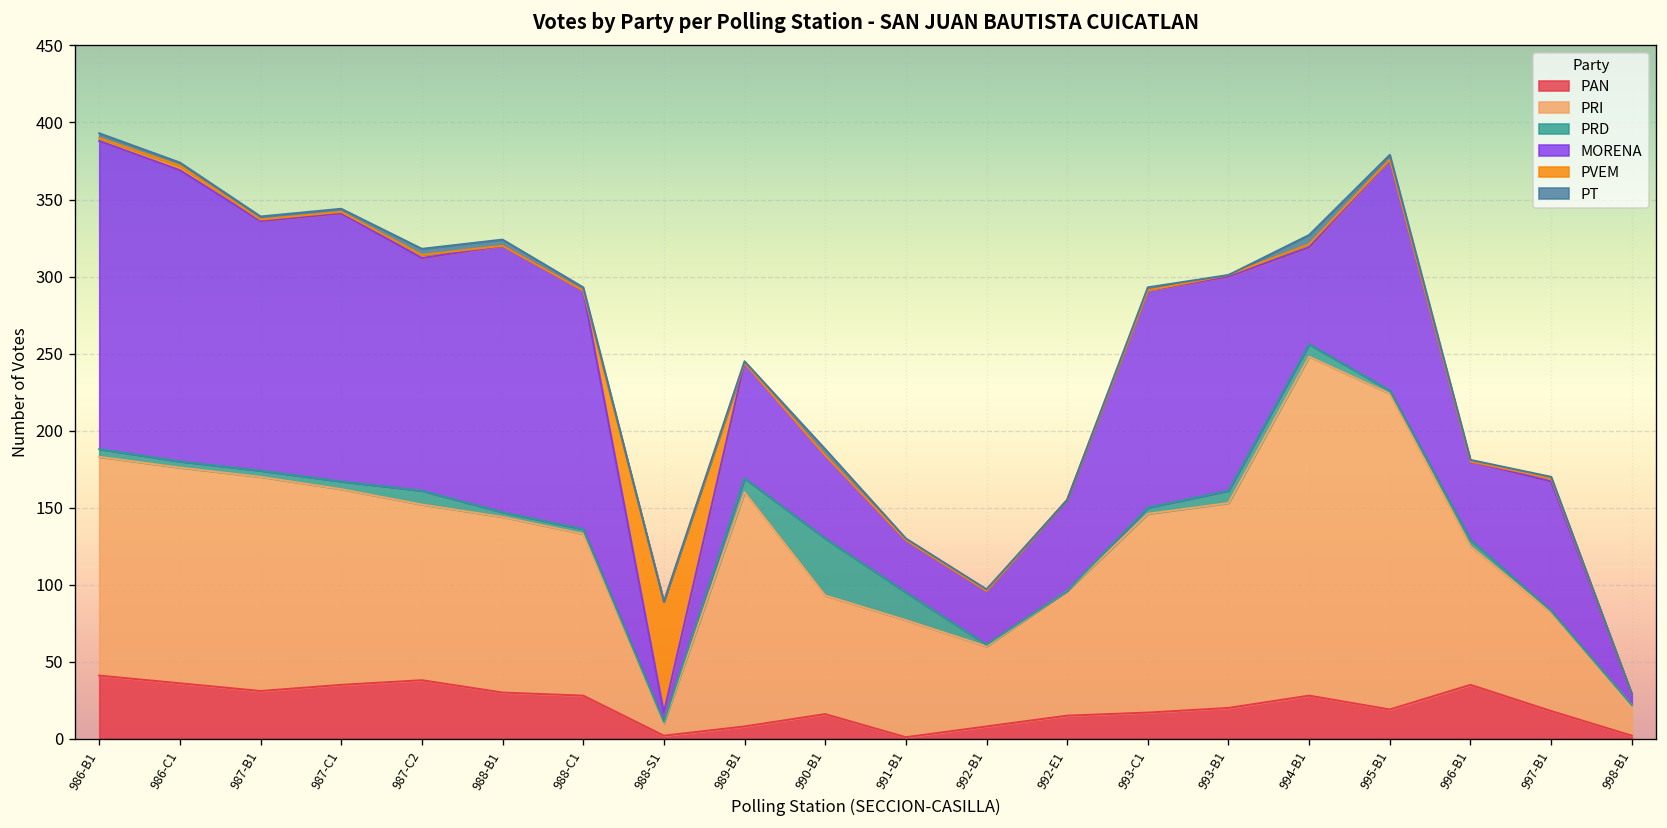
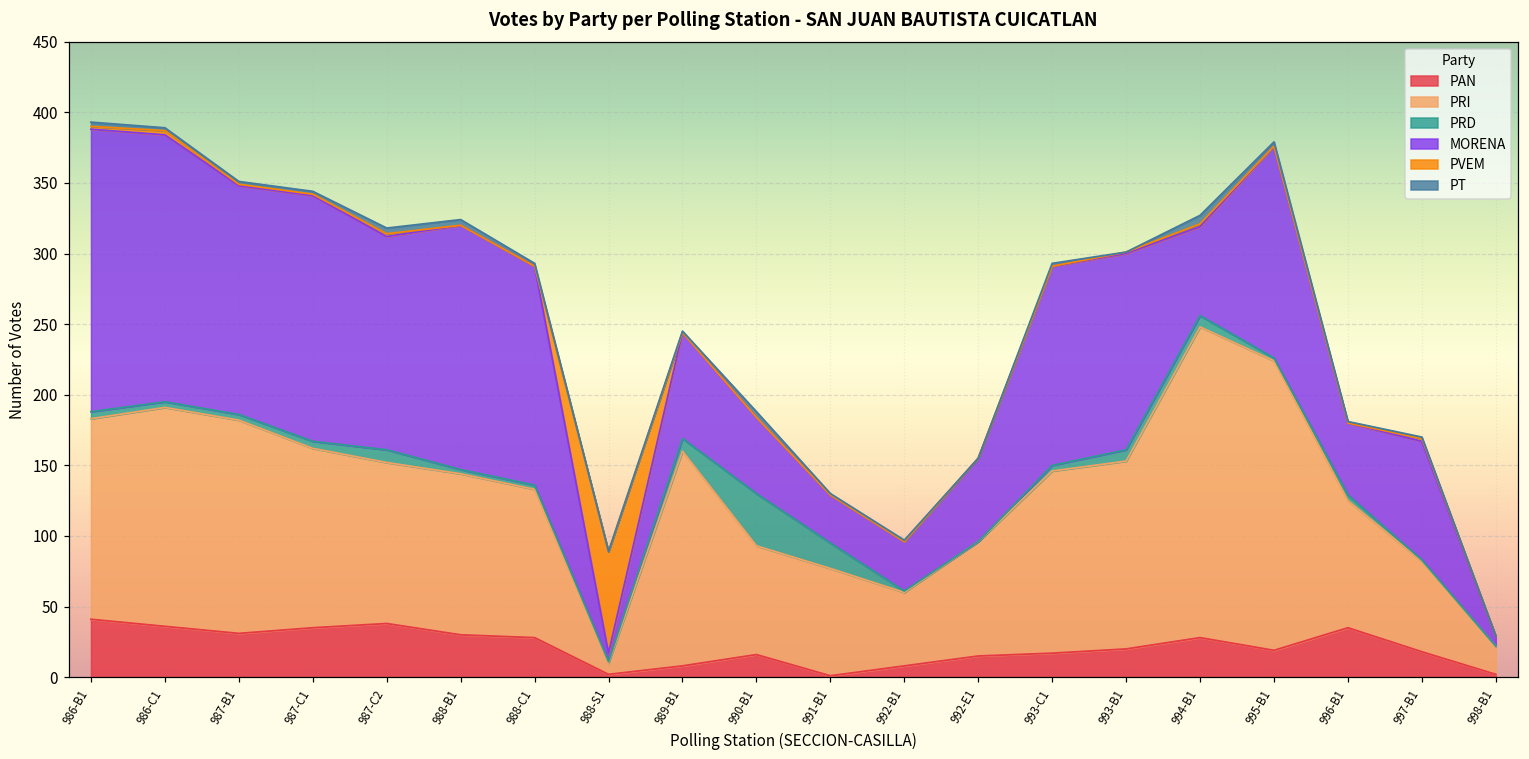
PRI, 986-C1: 140 -> 155
PRI, 987-B1: 139 -> 151
